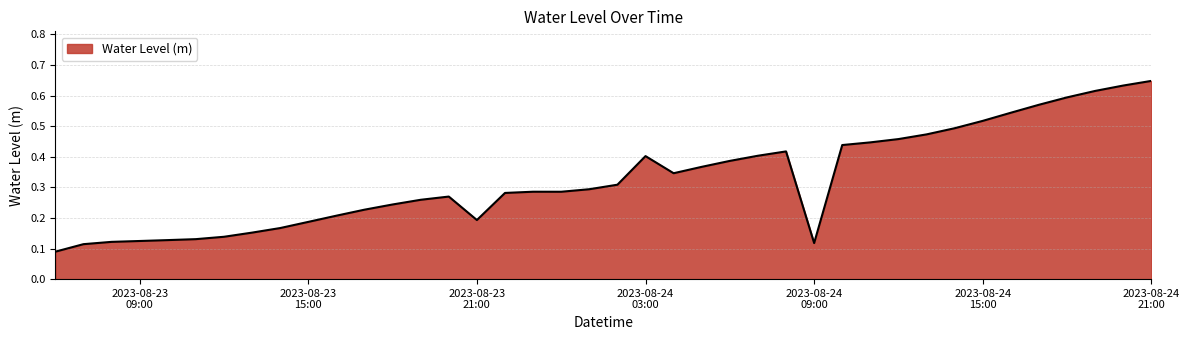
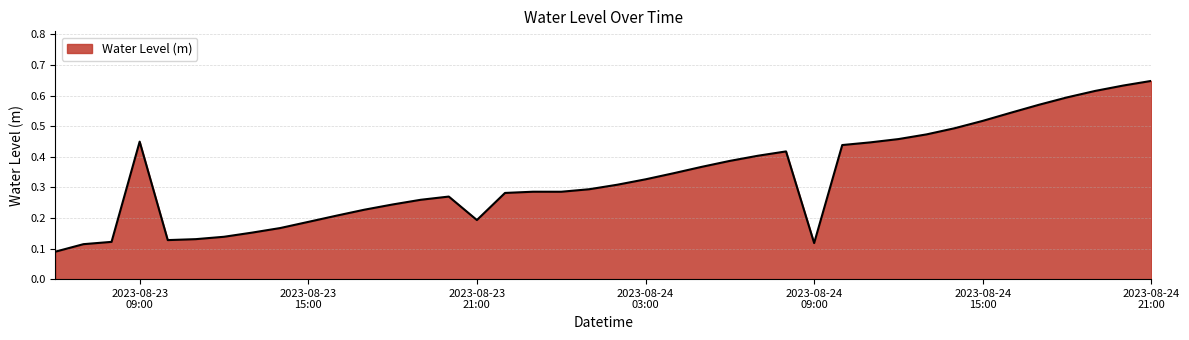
2023-08-23 09:00: 0.12 -> 0.45
2023-08-24 03:00: 0.40 -> 0.33
